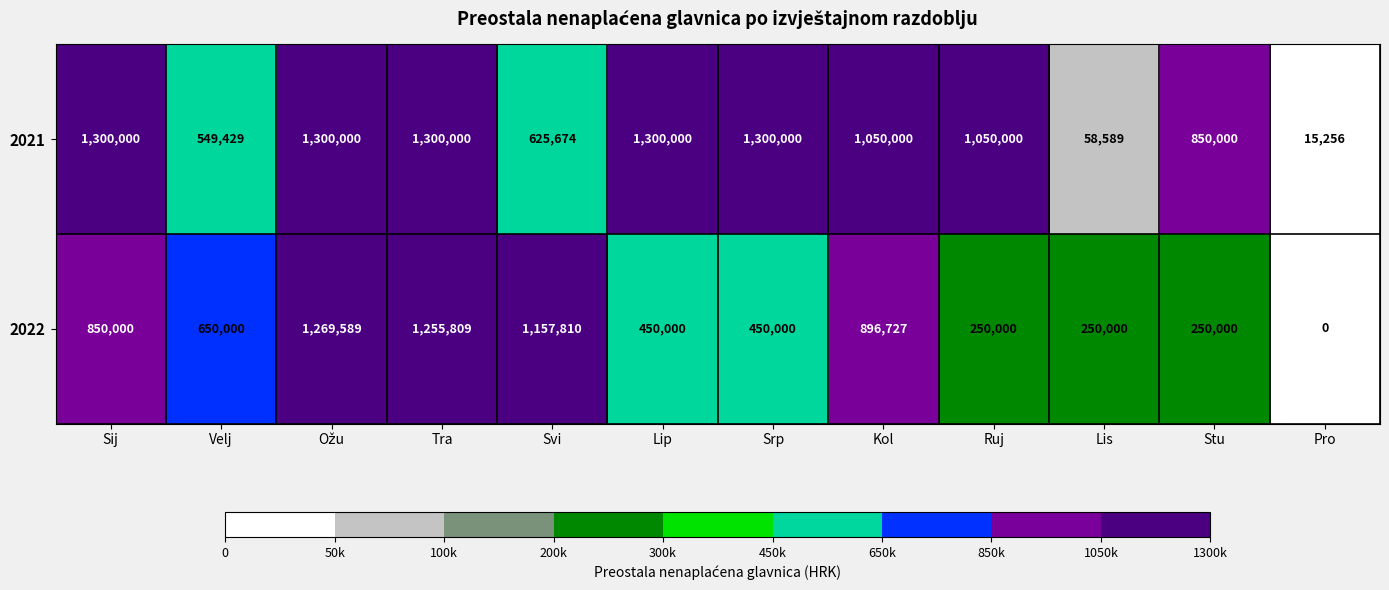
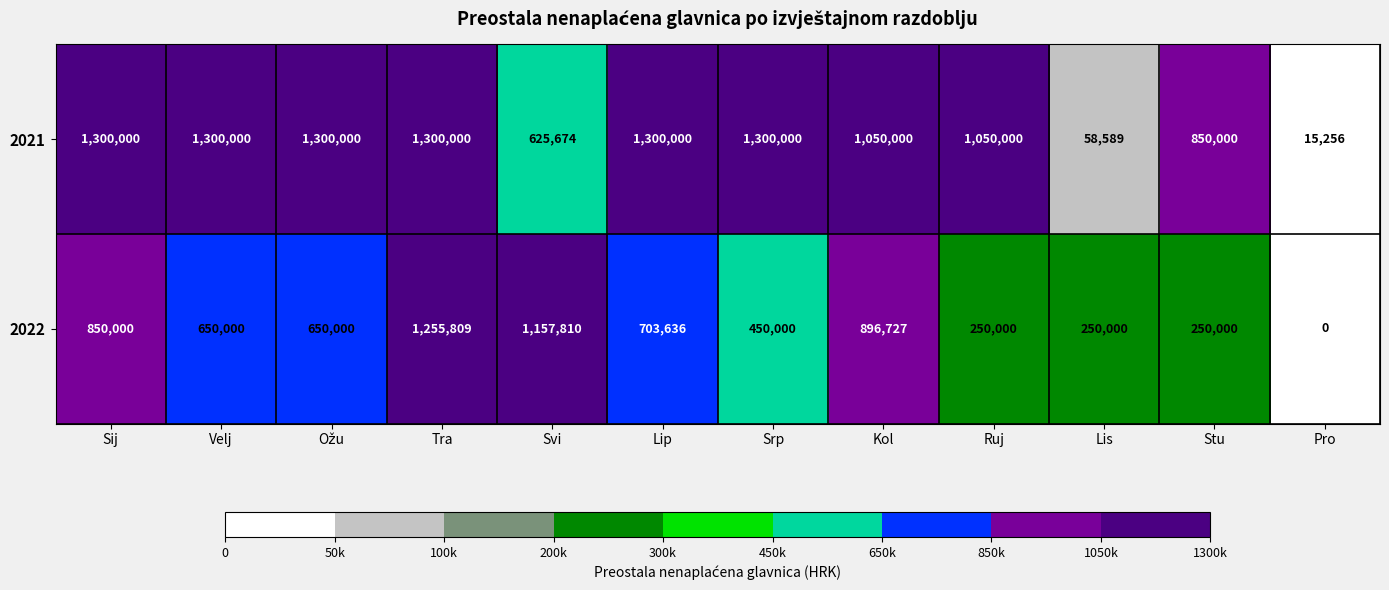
2021, Velj: 549,429 -> 1,300,000
2022, Ožu: 1,269,589 -> 650,000
2022, Lip: 450,000 -> 703,636
